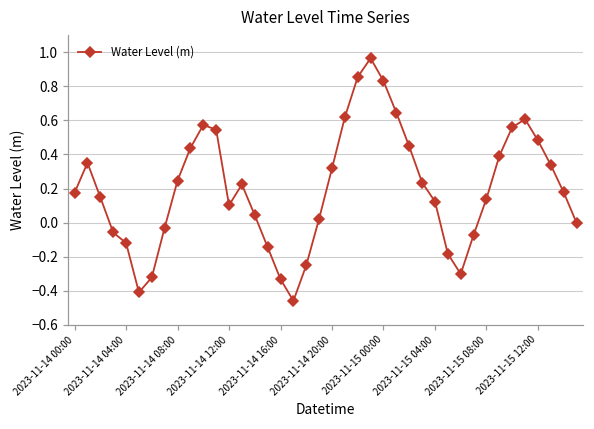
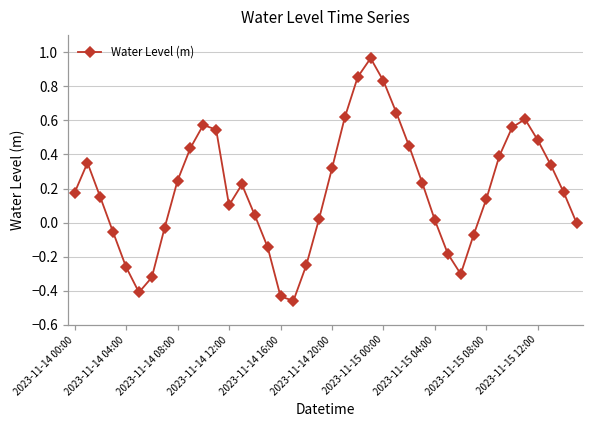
2023-11-14 04:00: -0.12 -> -0.26
2023-11-14 16:00: -0.33 -> -0.43
2023-11-15 04:00: 0.12 -> 0.01
